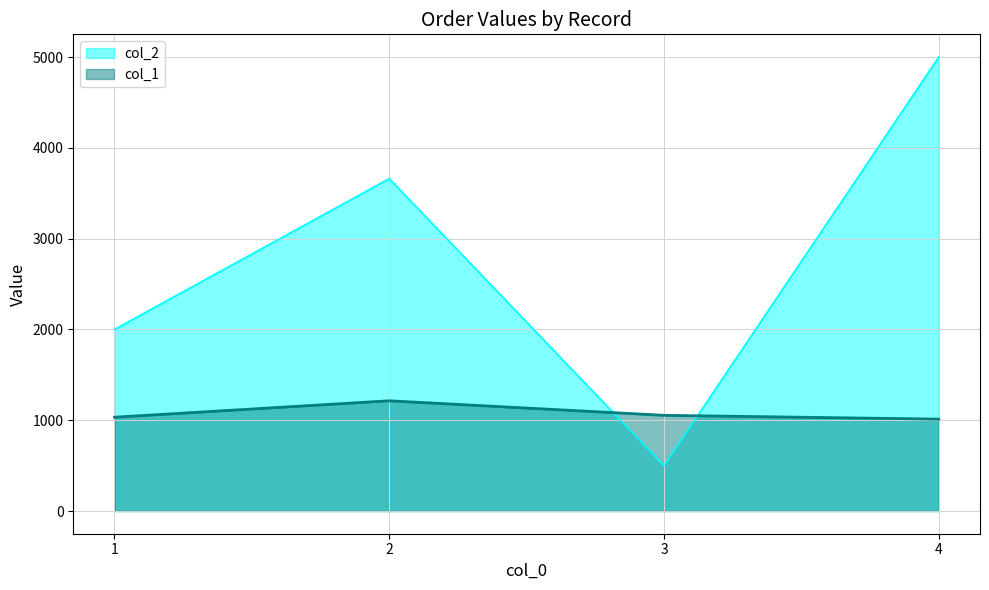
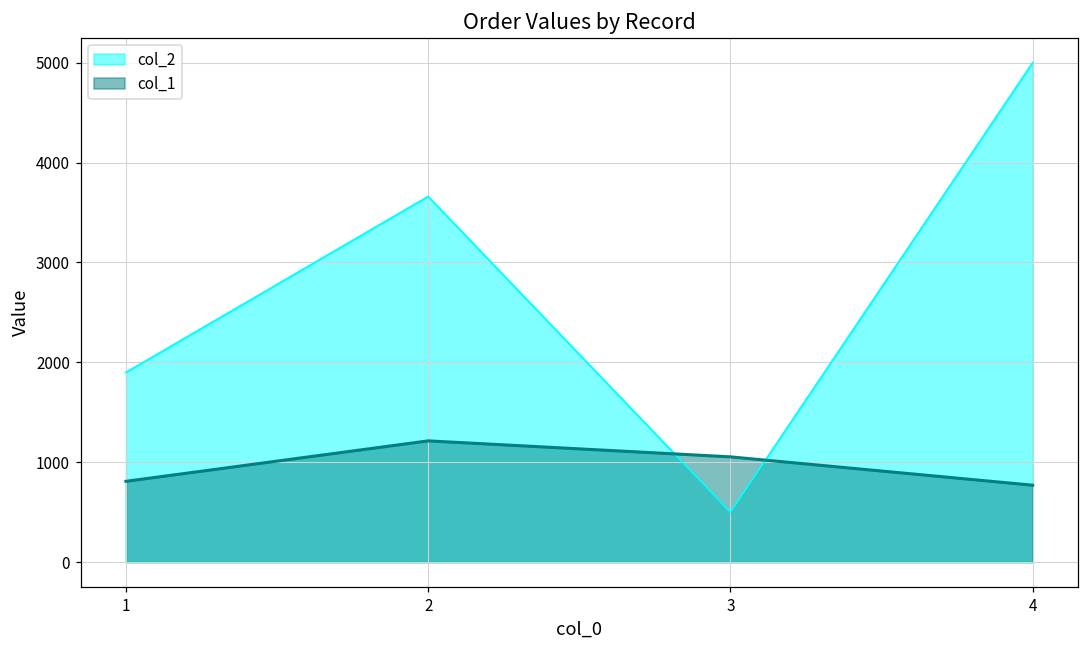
col_2, 1: 2000 -> 1900
col_1, 1: 1000 -> 800
col_1, 4: 1000 -> 800
